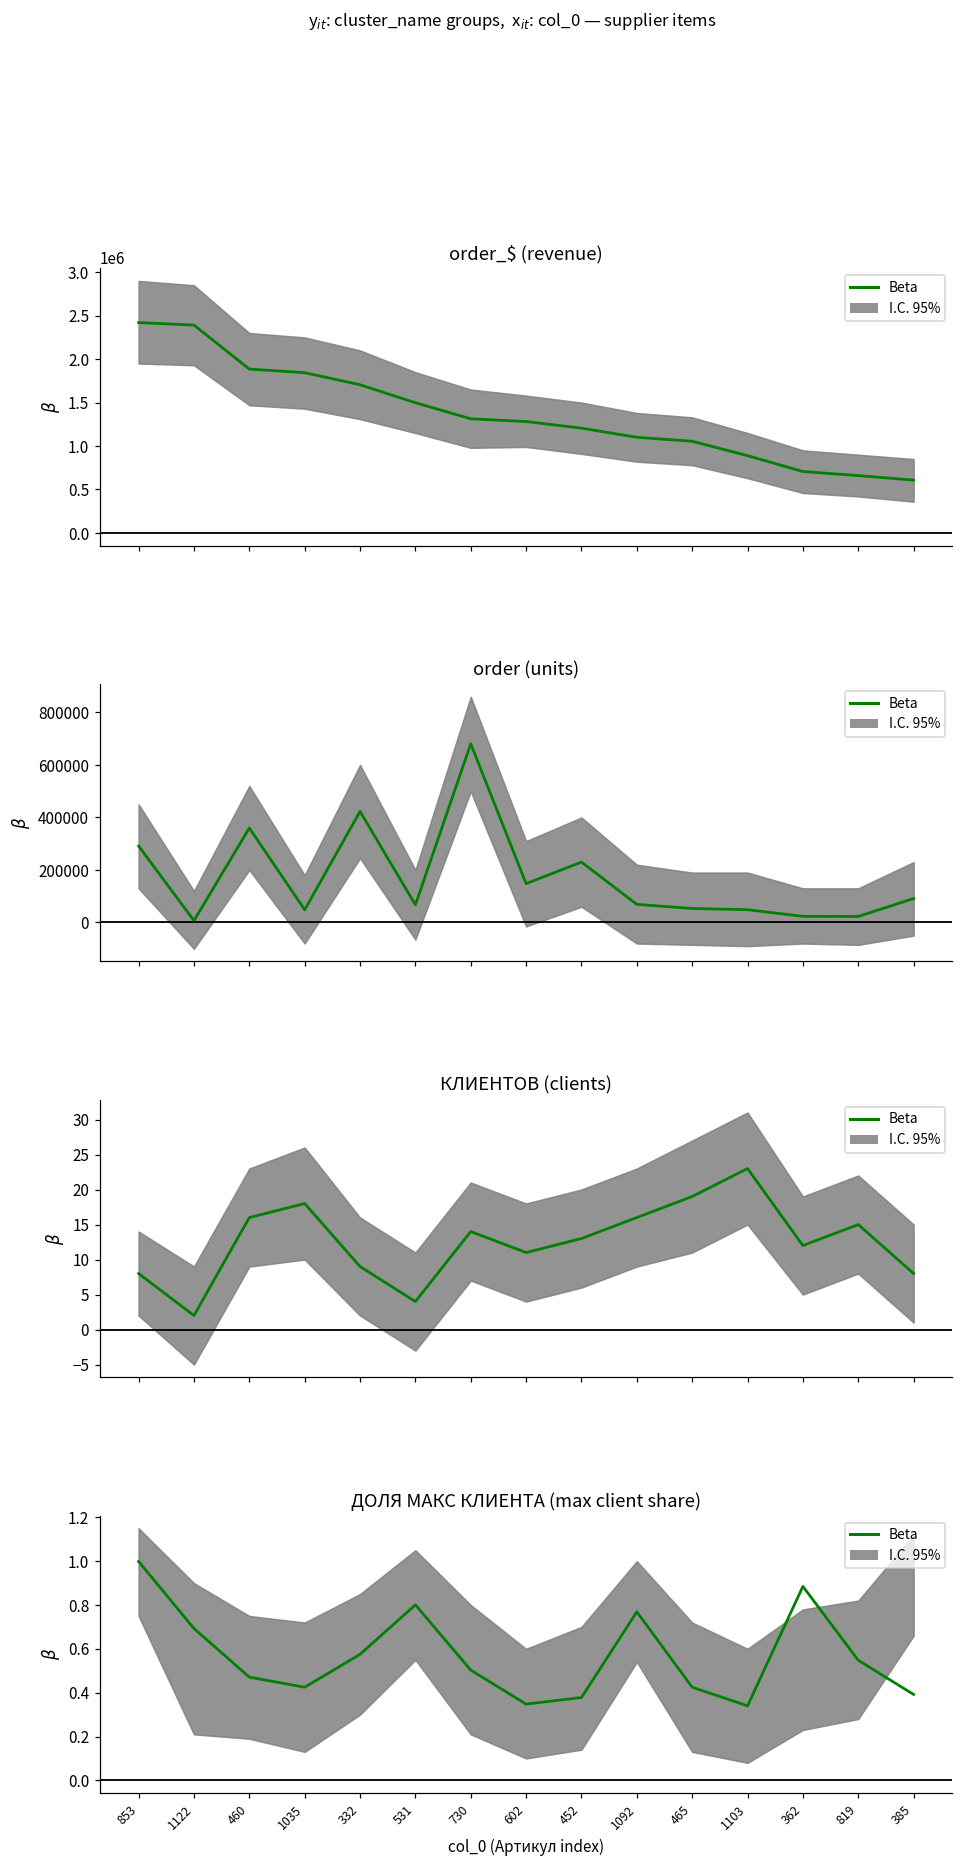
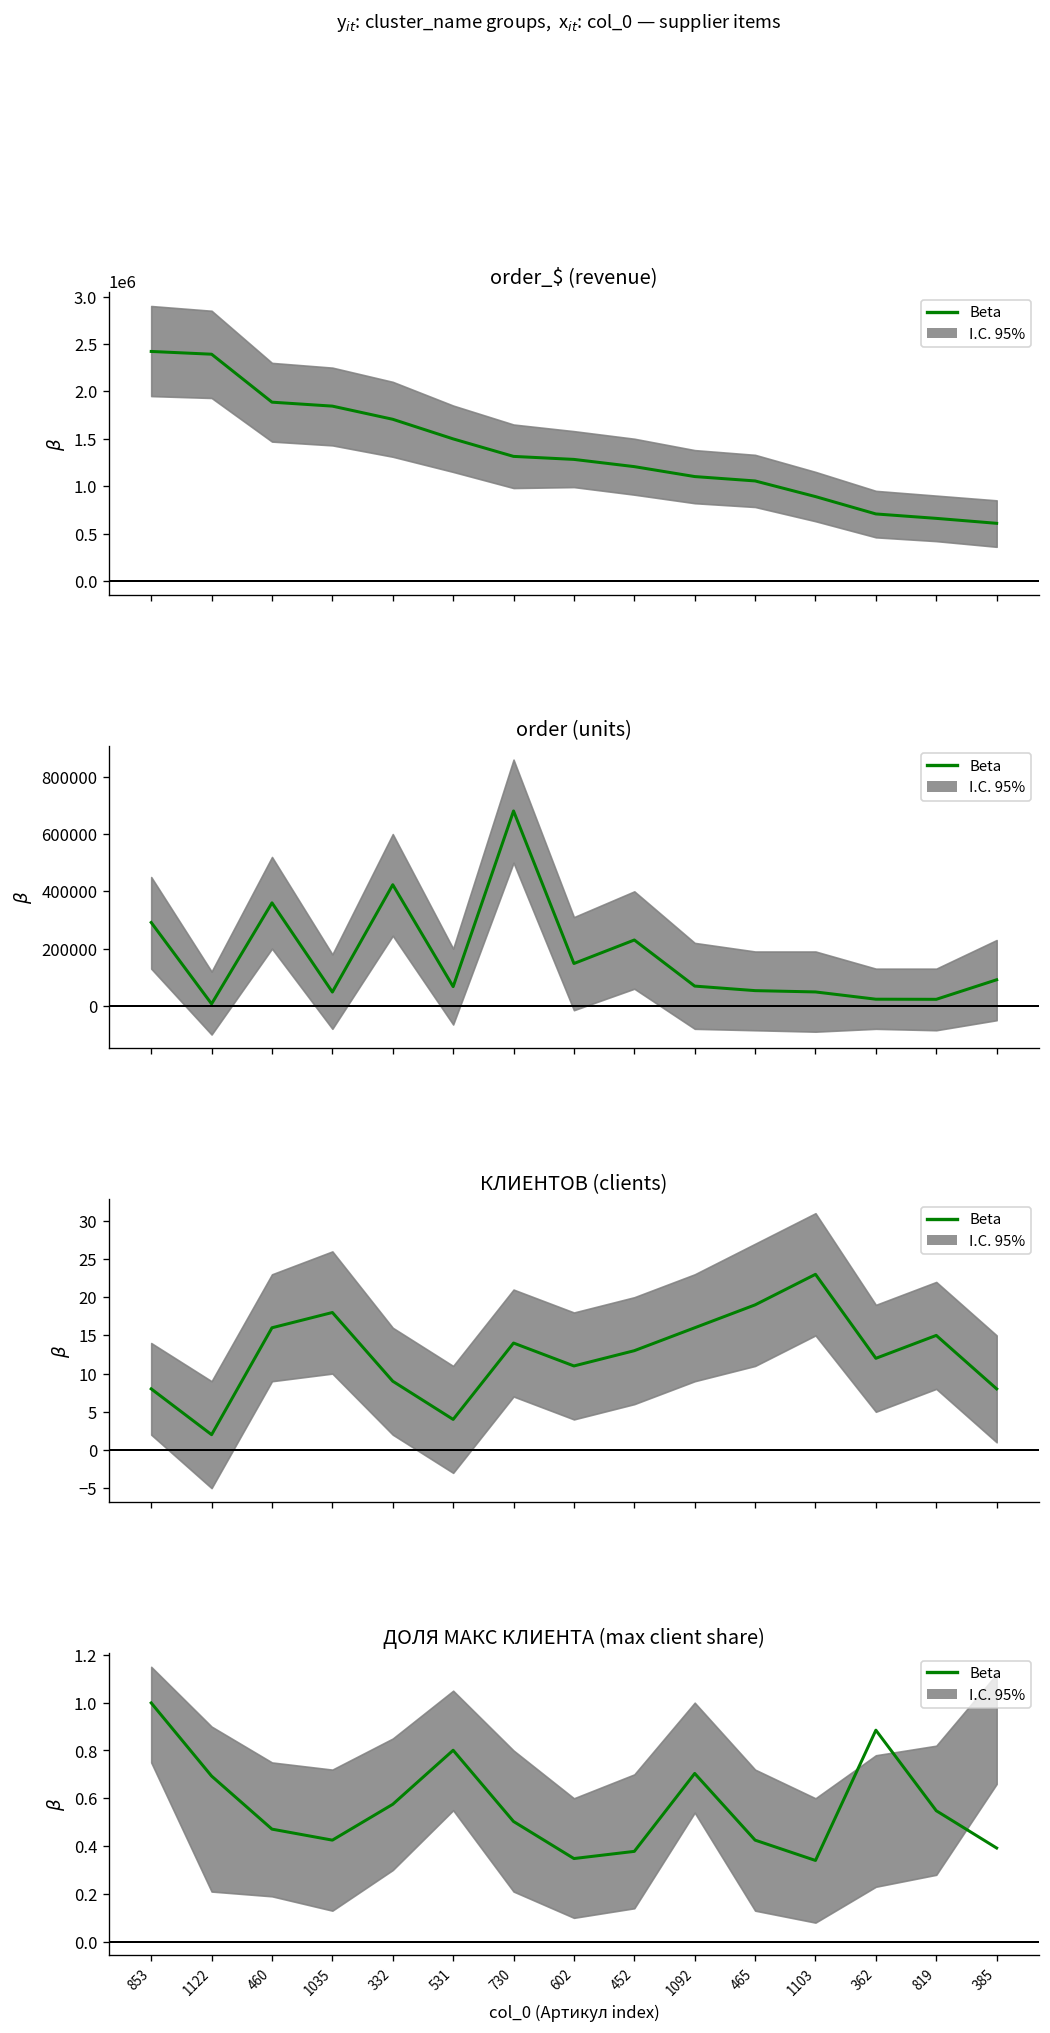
ДОЛЯ МАКС КЛИЕНТА (max client share), Beta, 1092: 0.77 -> 0.70
